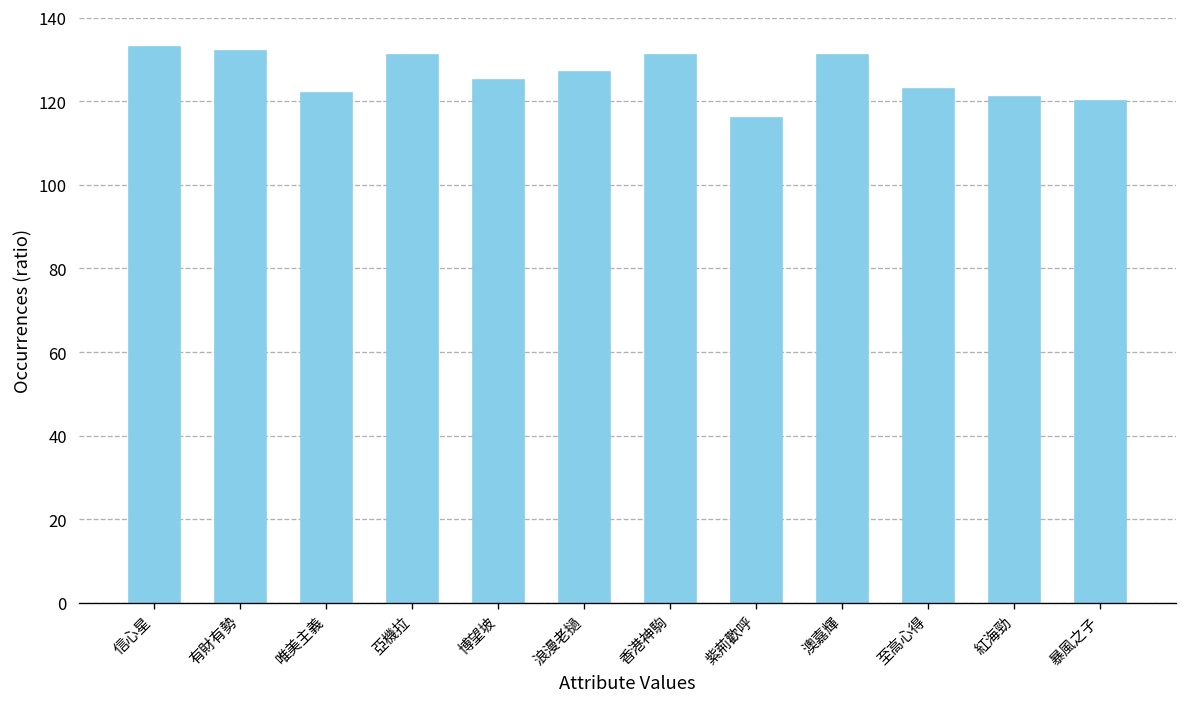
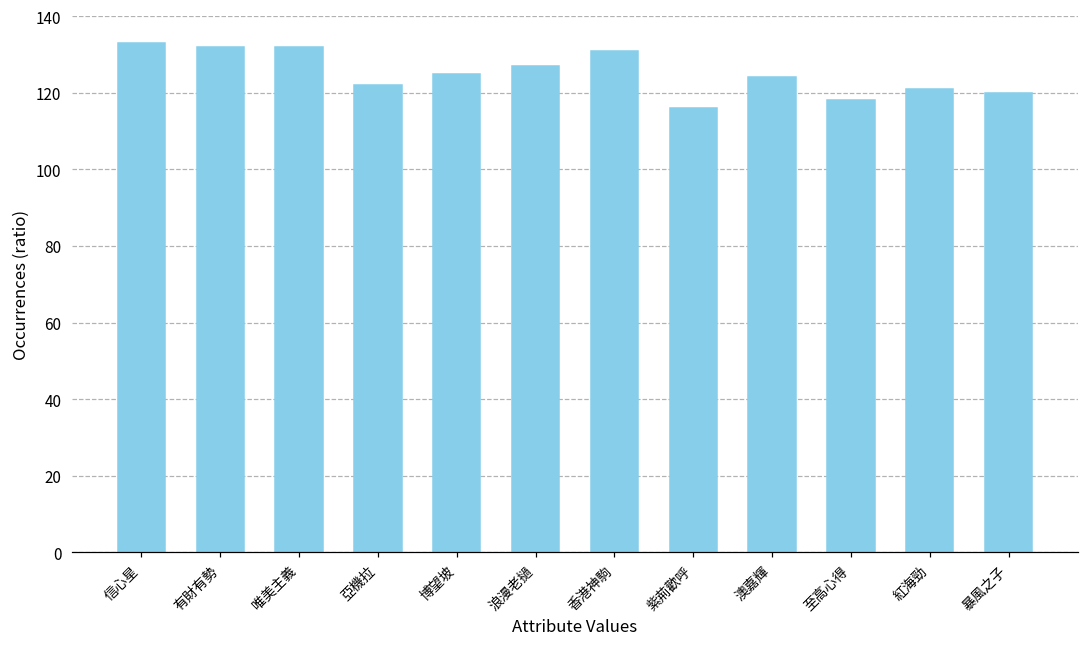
唯美主義: 122 -> 132
亞機拉: 131 -> 122
澳嘉輝: 131 -> 124
至高心得: 123 -> 118
